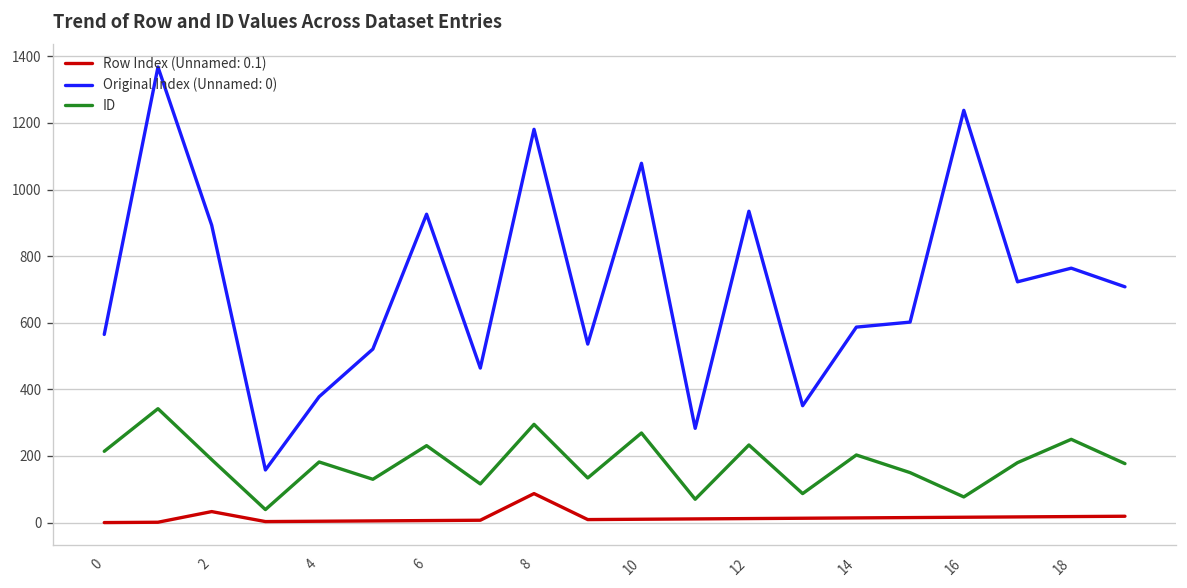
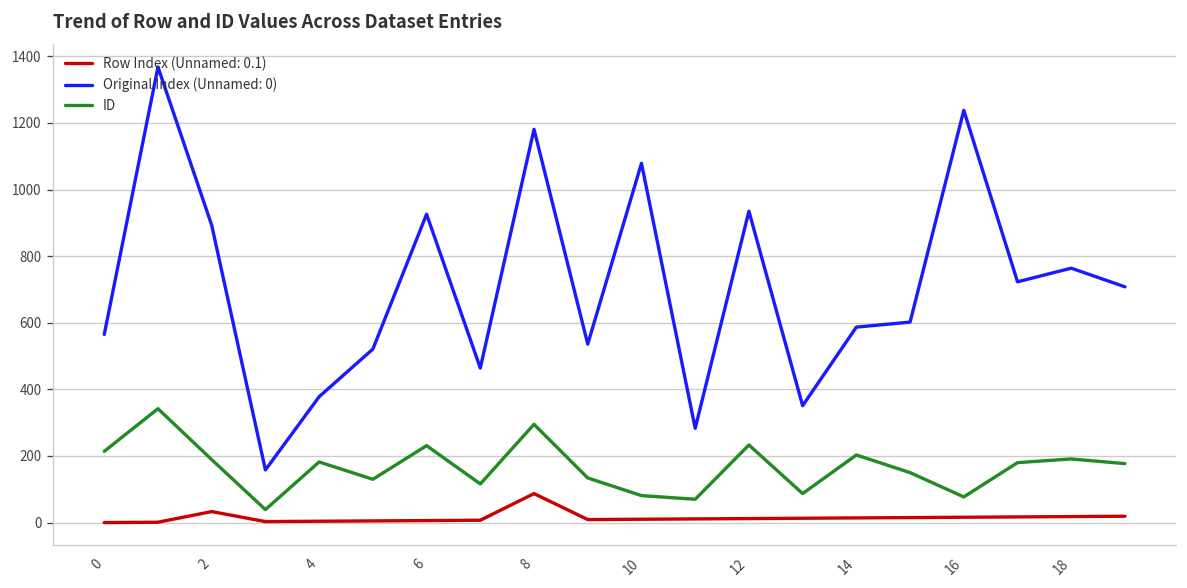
ID, 10: 270 -> 80
ID, 18: 250 -> 190
